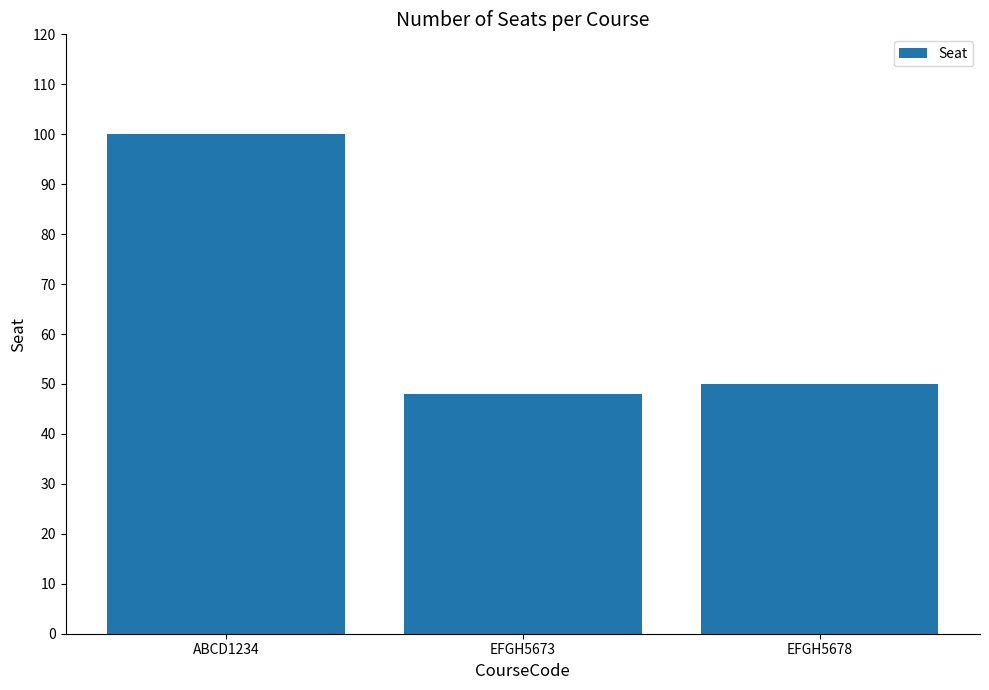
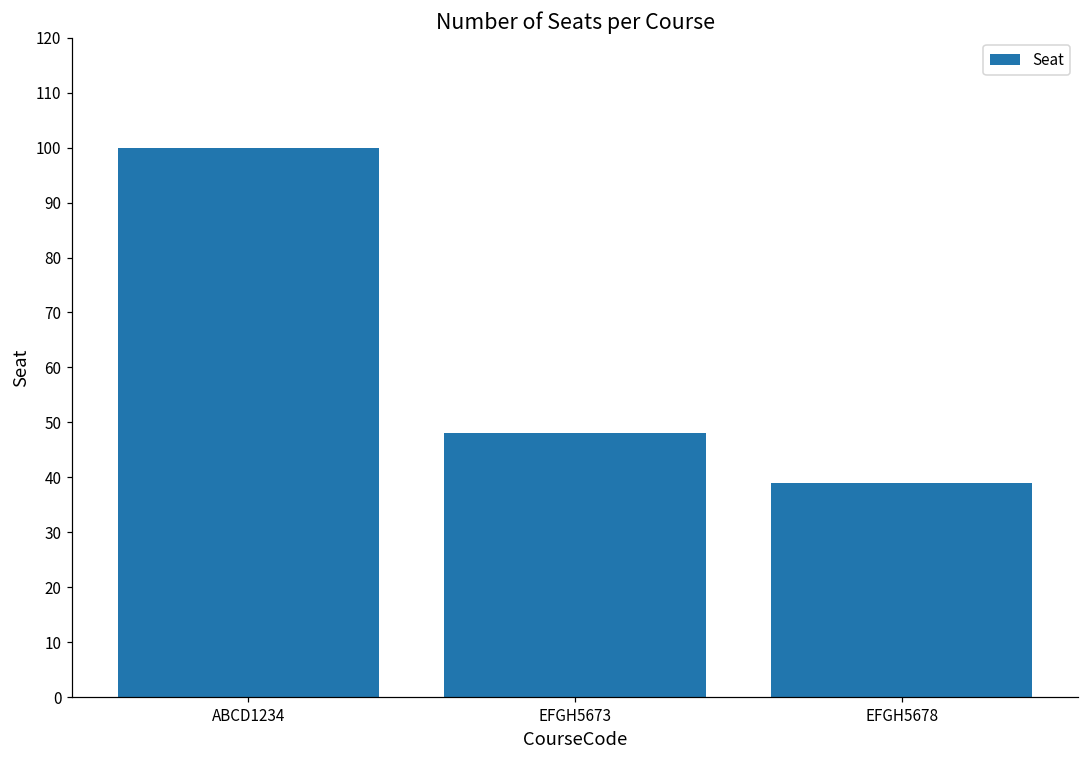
EFGH5678: 50 -> 39
